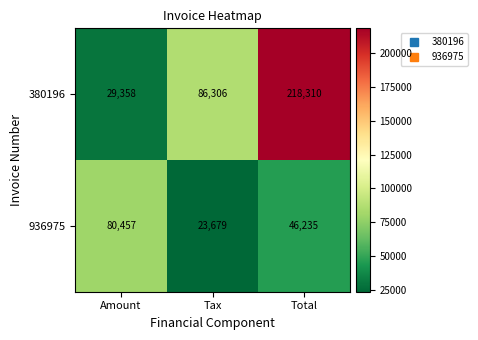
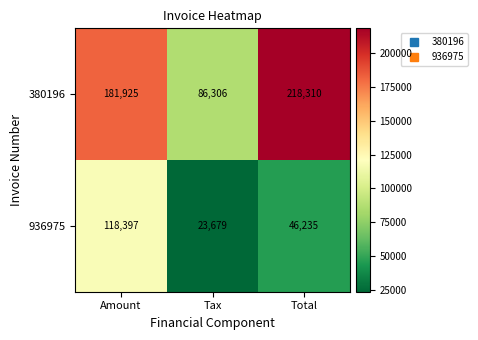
380196, Amount: 29,358 -> 181,925
936975, Amount: 80,457 -> 118,397
